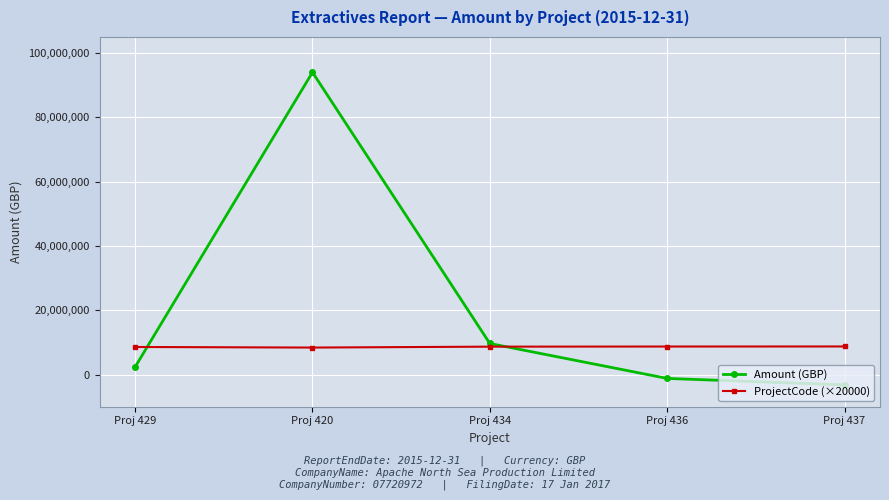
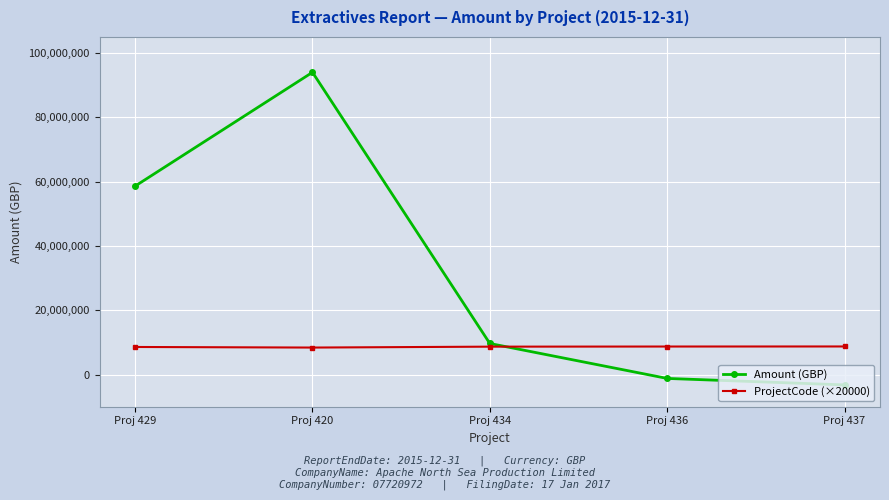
Amount (GBP), Proj 429: 2,000,000 -> 59,000,000
